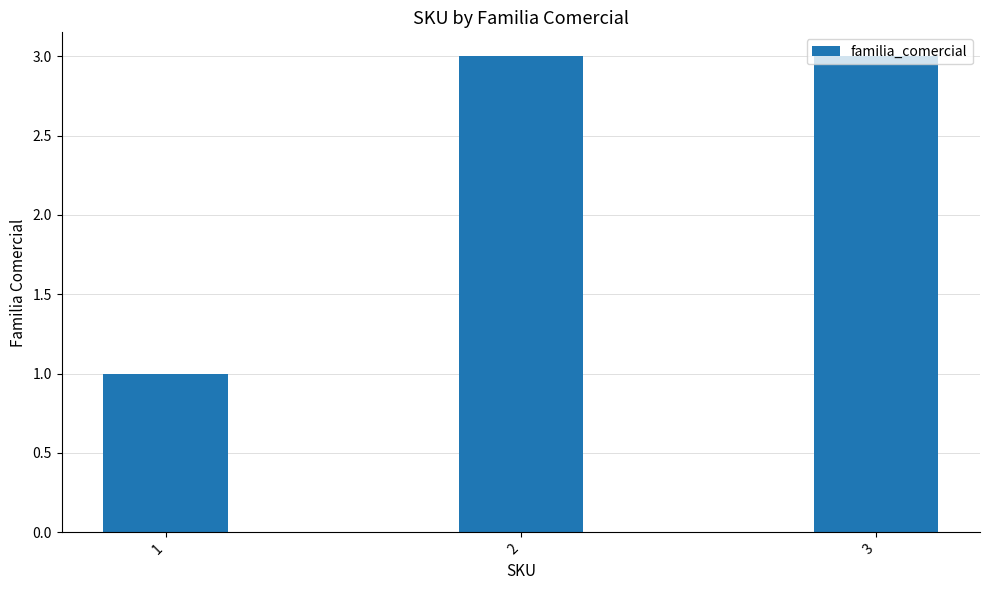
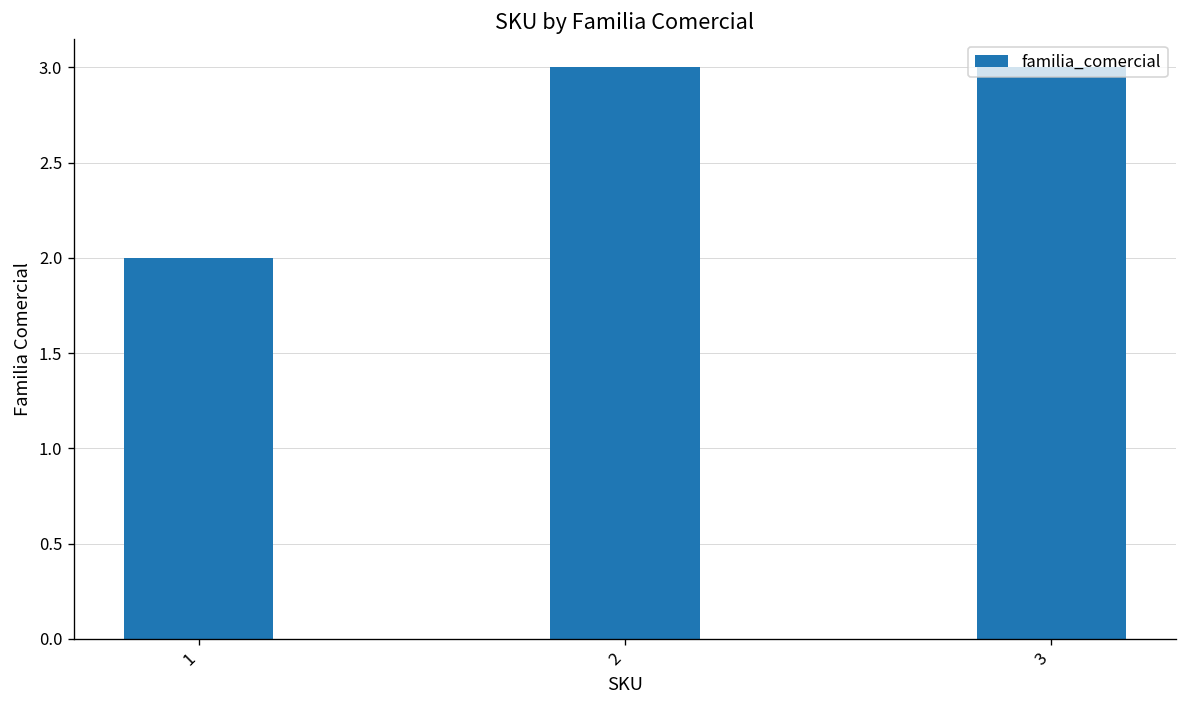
1: 1 -> 2
